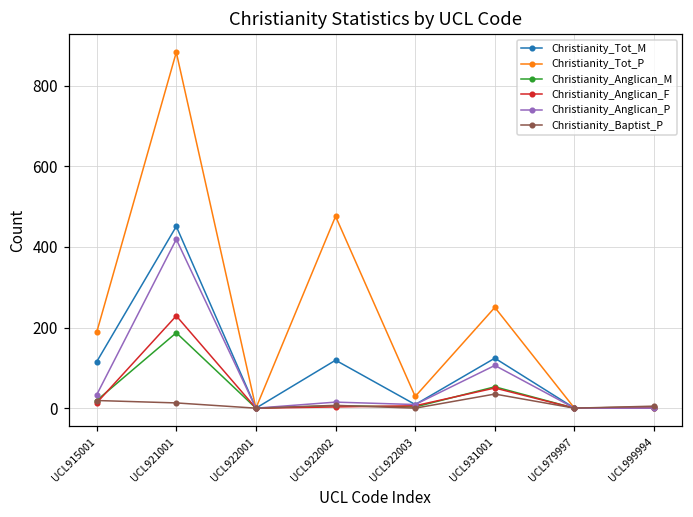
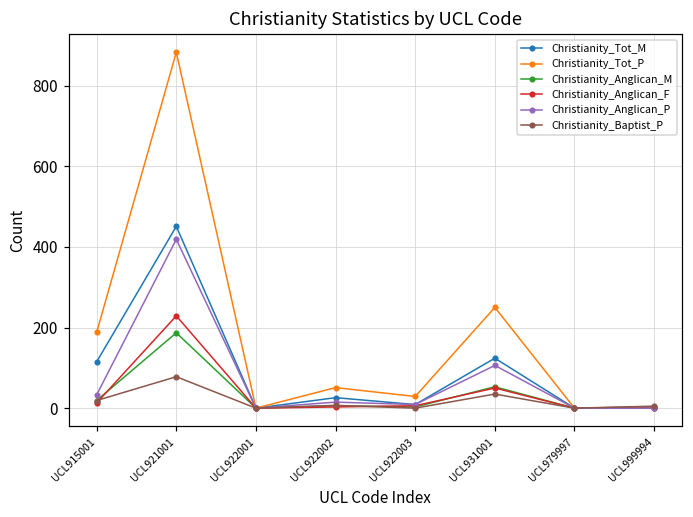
Christianity_Baptist_P, UCL921001: 10 -> 80
Christianity_Tot_M, UCL922002: 120 -> 30
Christianity_Tot_P, UCL922002: 480 -> 50
